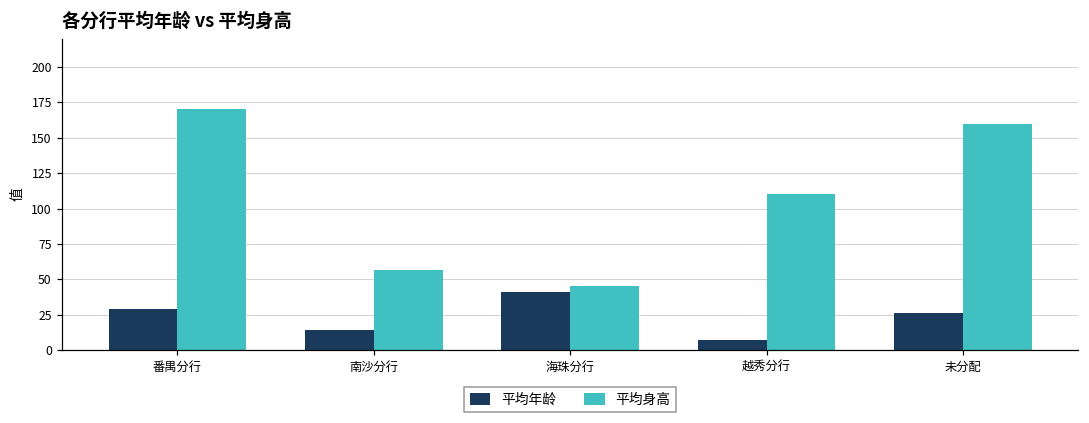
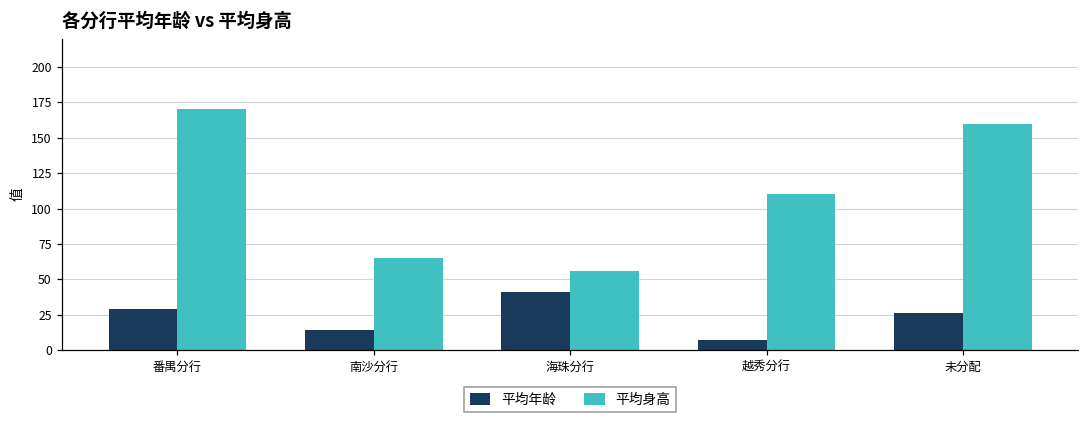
平均身高, 南沙分行: 57 -> 65
平均身高, 海珠分行: 45 -> 56
